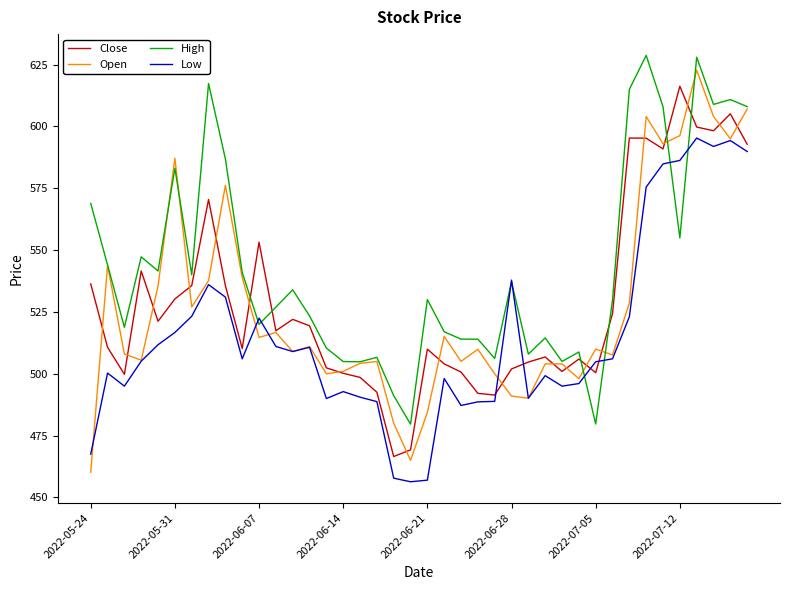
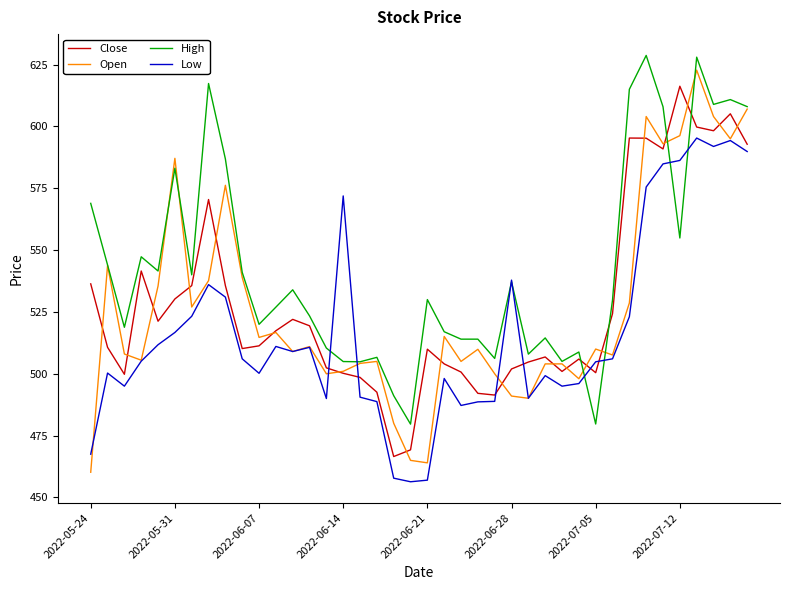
Close, 2022-06-07: 553 -> 511
Low, 2022-06-07: 523 -> 500
Low, 2022-06-14: 493 -> 572
Open, 2022-06-21: 484 -> 464
